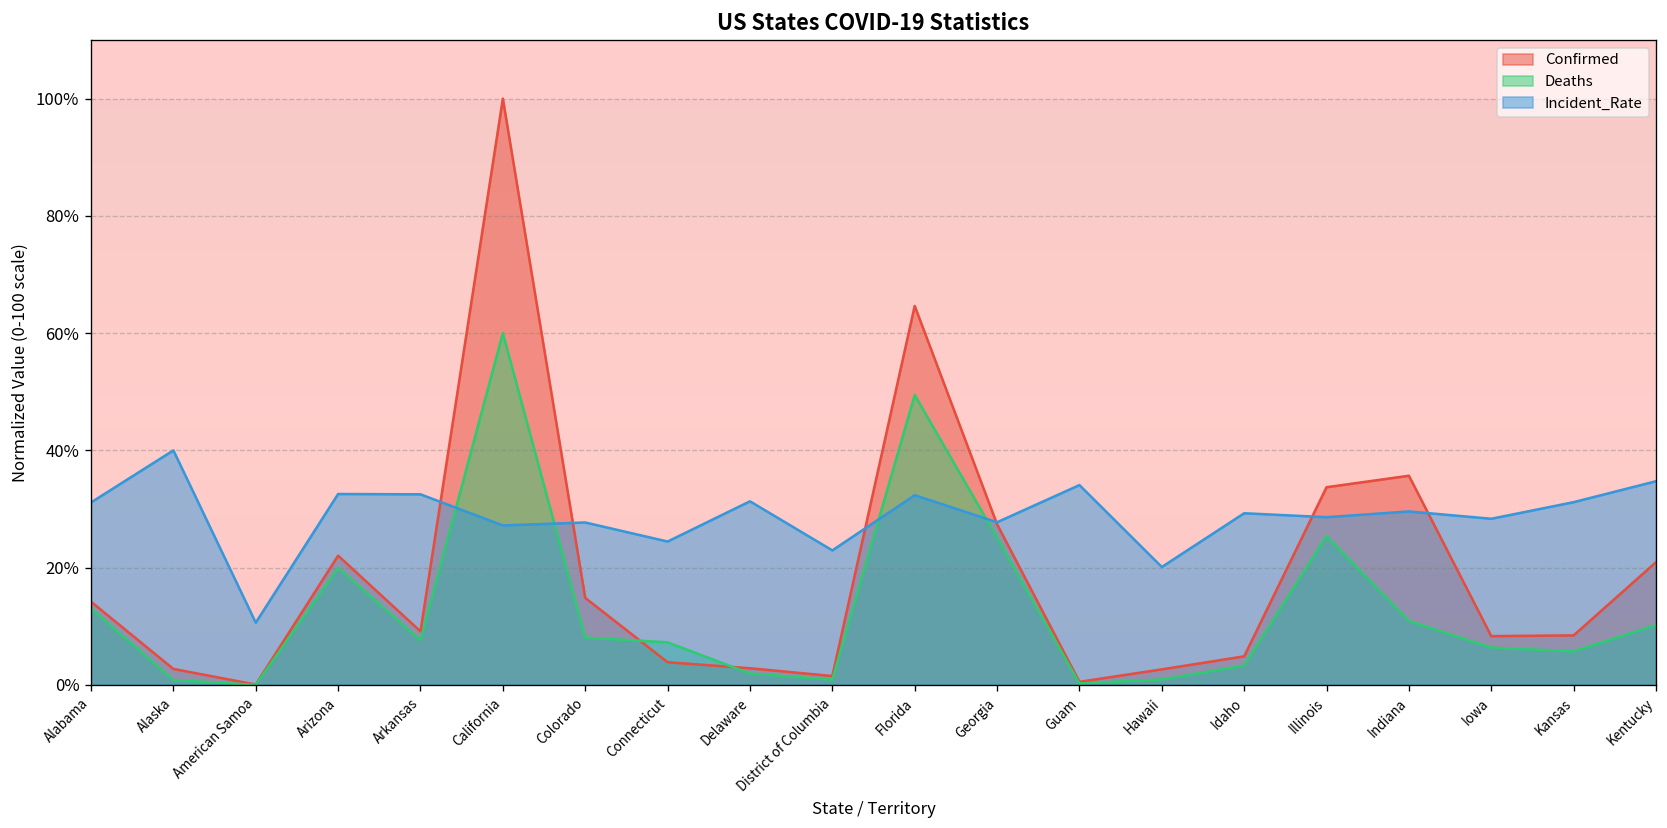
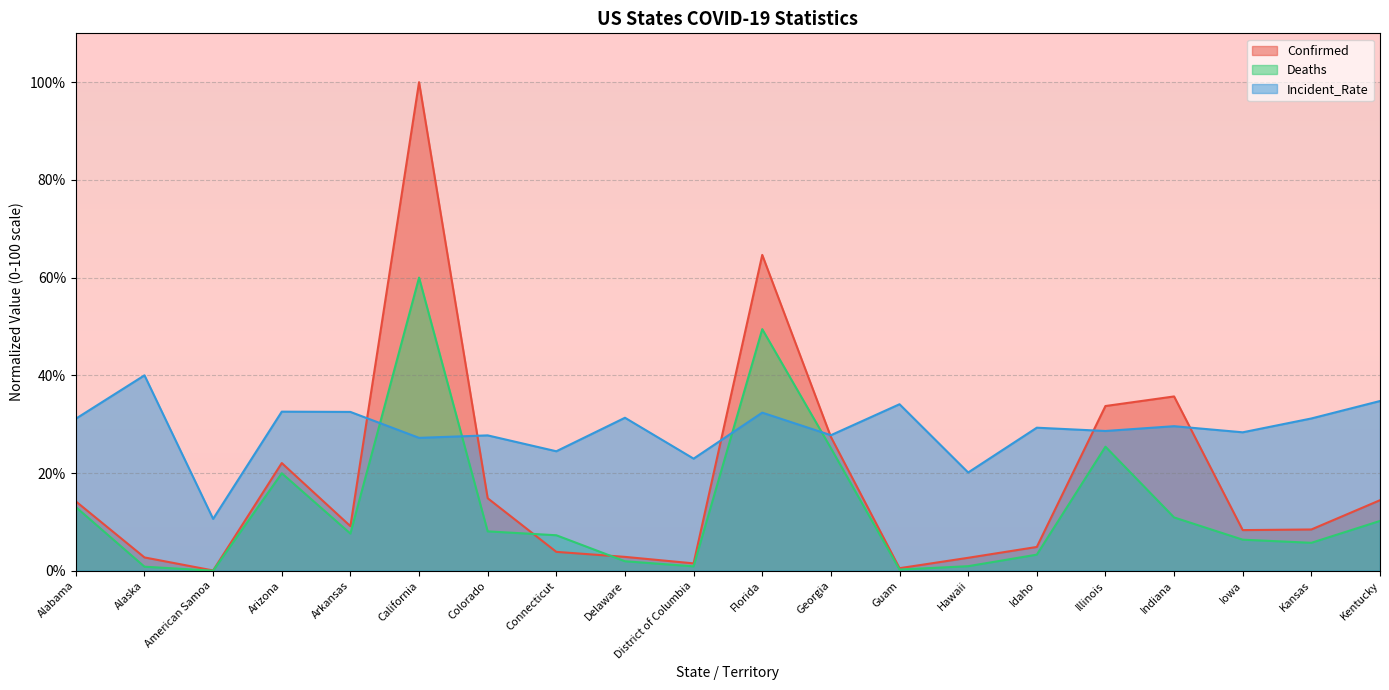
Confirmed, Kentucky: 21% -> 14%
